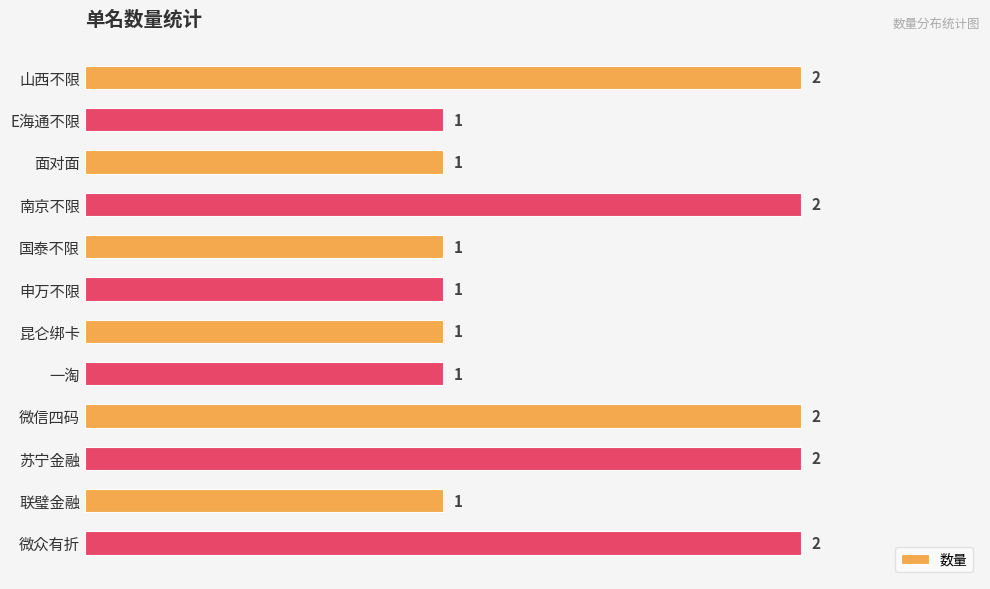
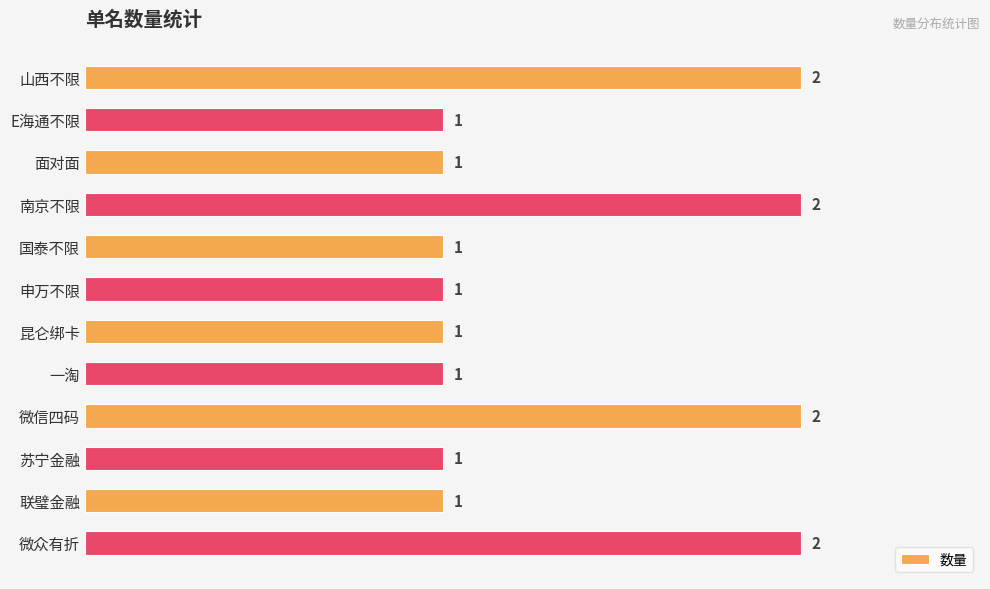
苏宁金融: 2 -> 1
